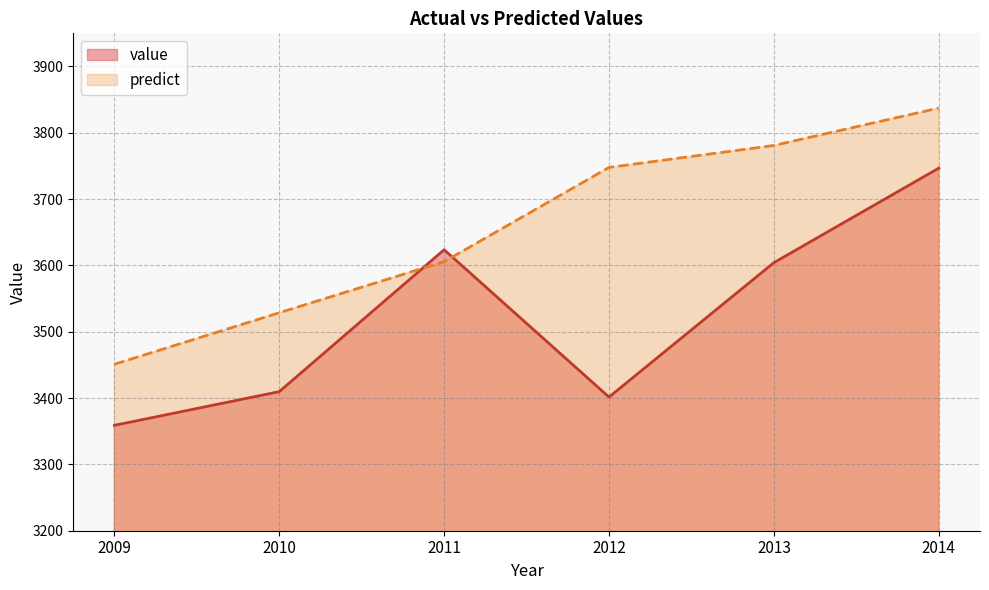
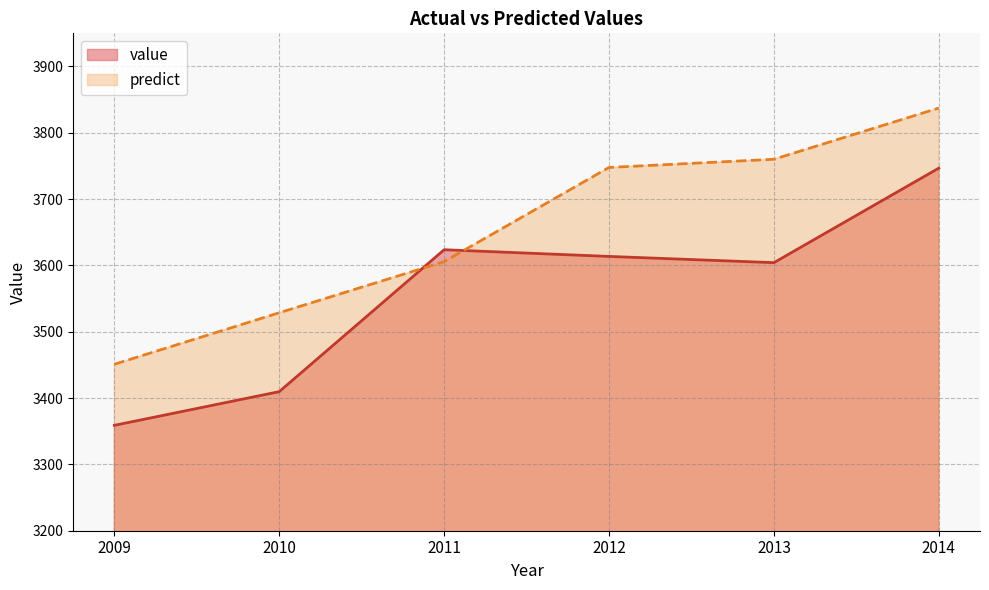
value, 2012: 3400 -> 3610
predict, 2013: 3780 -> 3760
